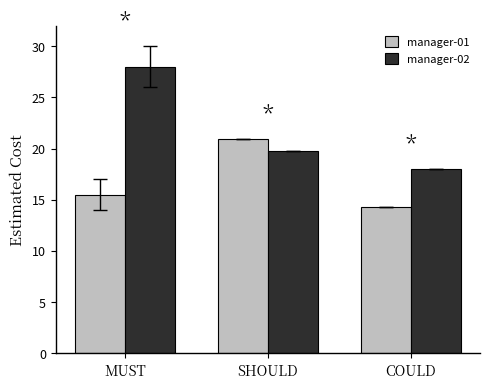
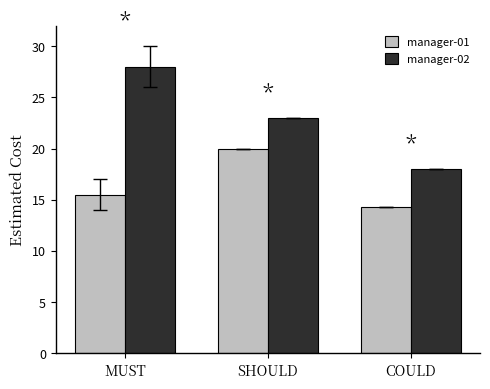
manager-01, SHOULD: 20.9 -> 20.0
manager-02, SHOULD: 19.8 -> 23.0
